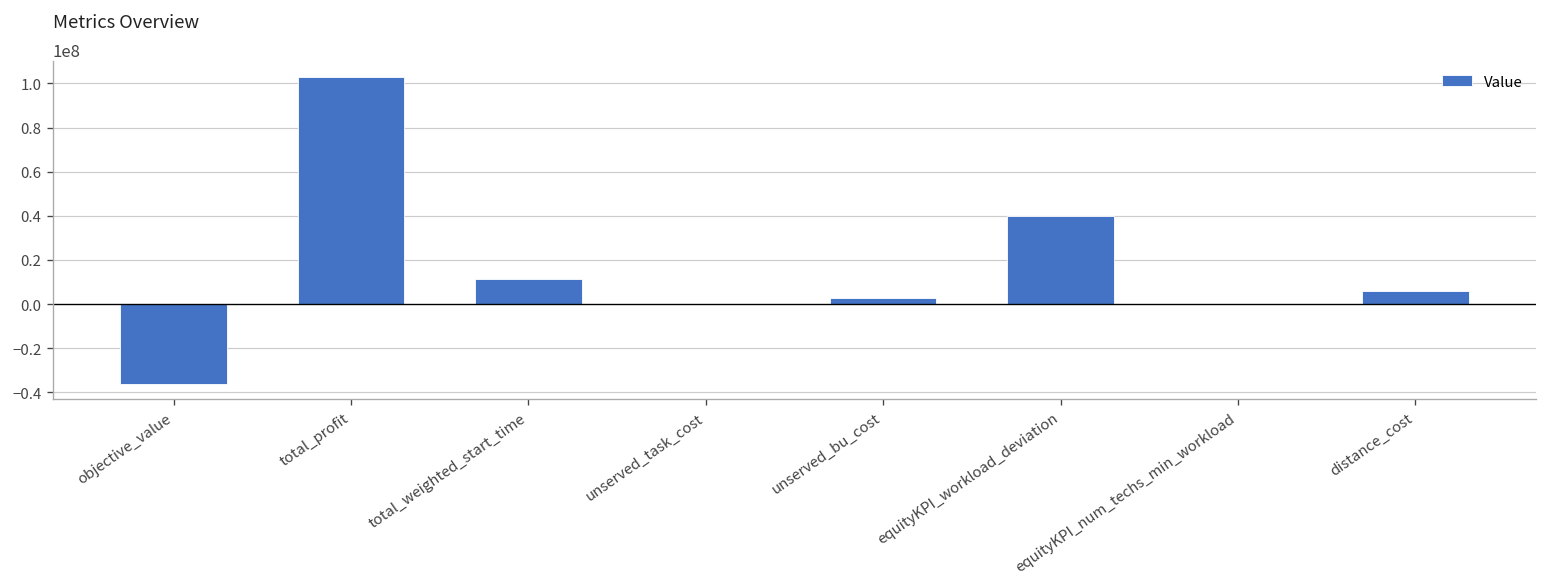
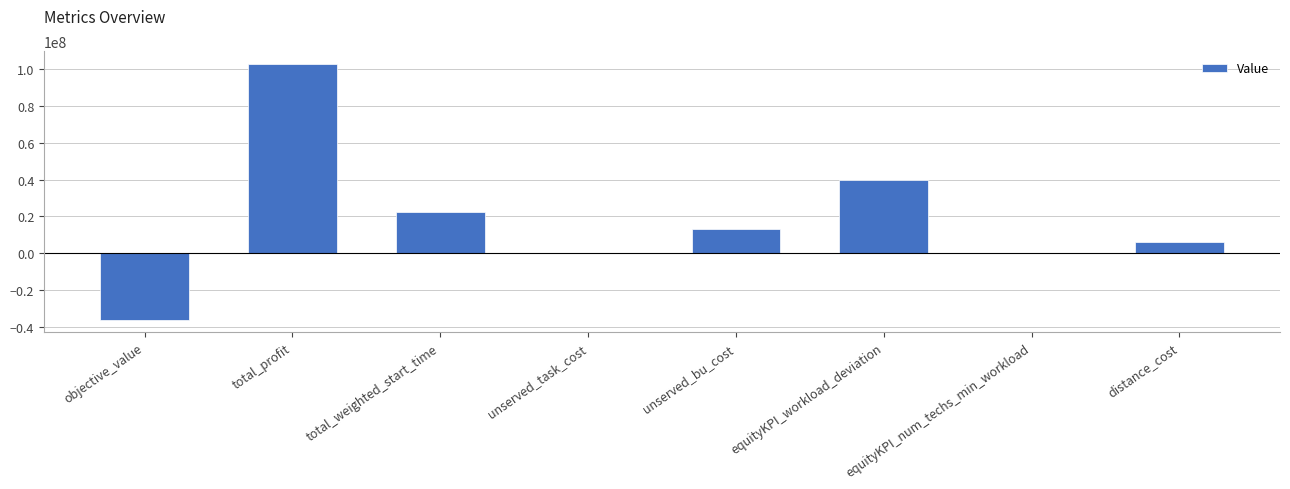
total_weighted_start_time: 11000000 -> 22000000
unserved_bu_cost: 3000000 -> 13000000
